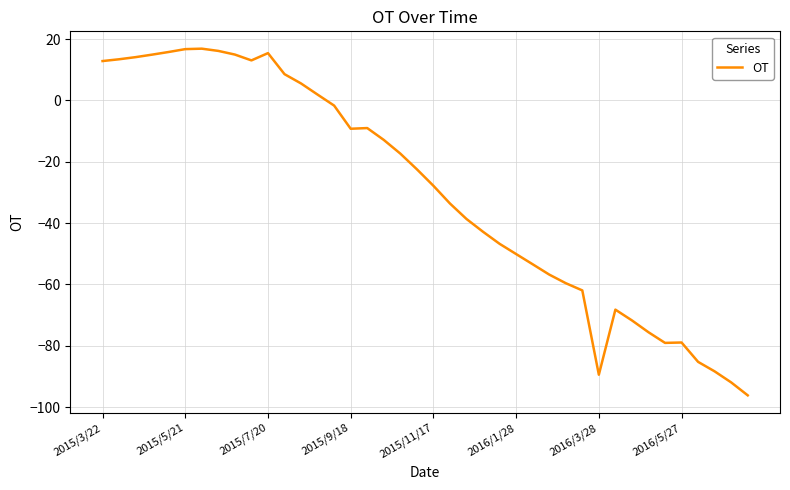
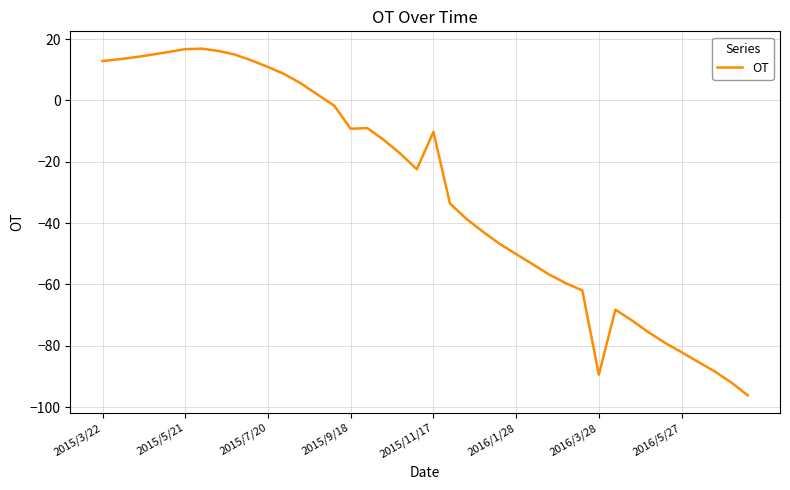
2015/7/20: 15 -> 11
2015/11/17: -28 -> -10
2016/5/27: -79 -> -82
